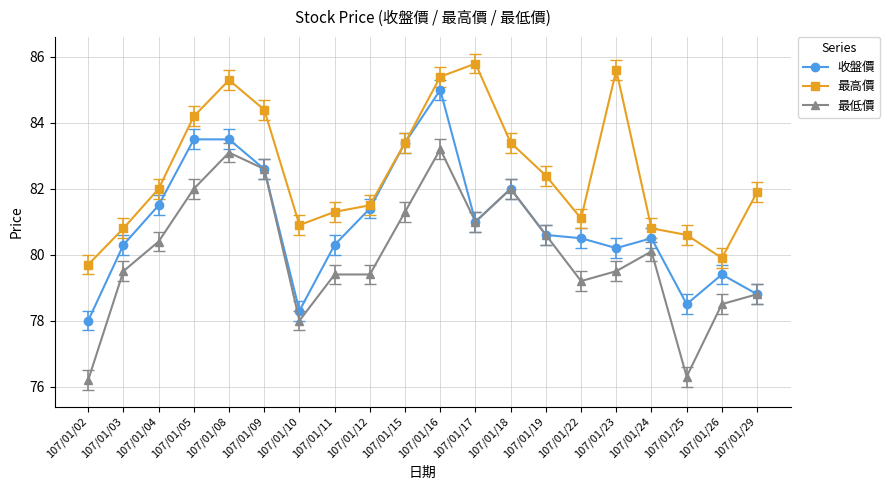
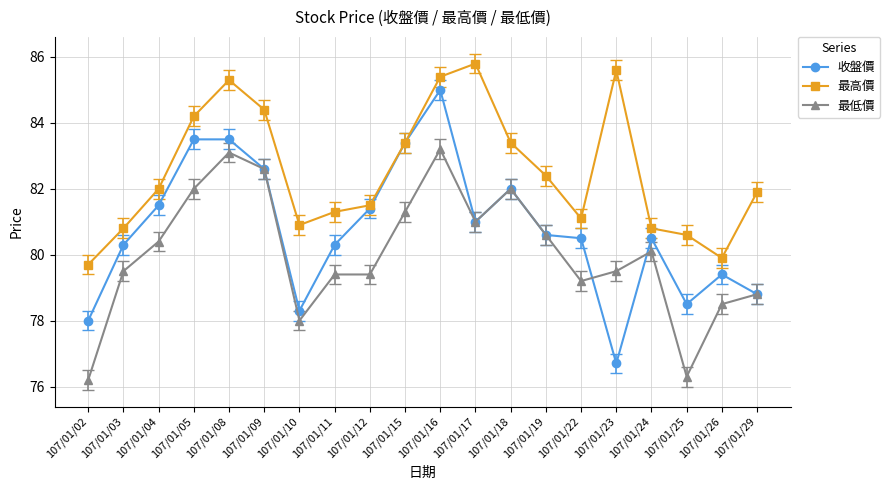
收盤價, 107/01/23: 80.2 -> 76.7
